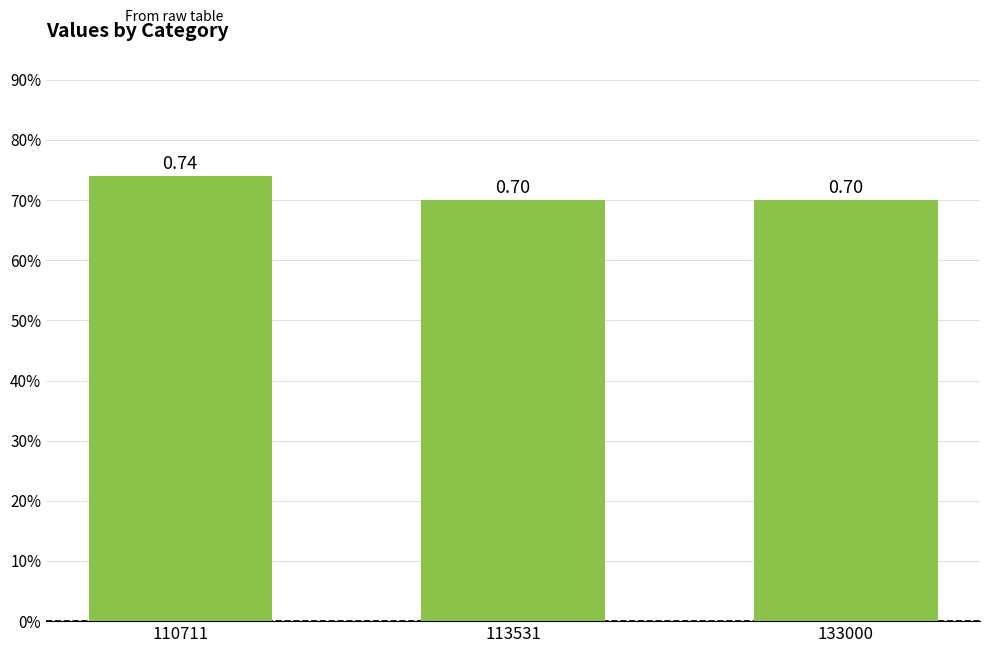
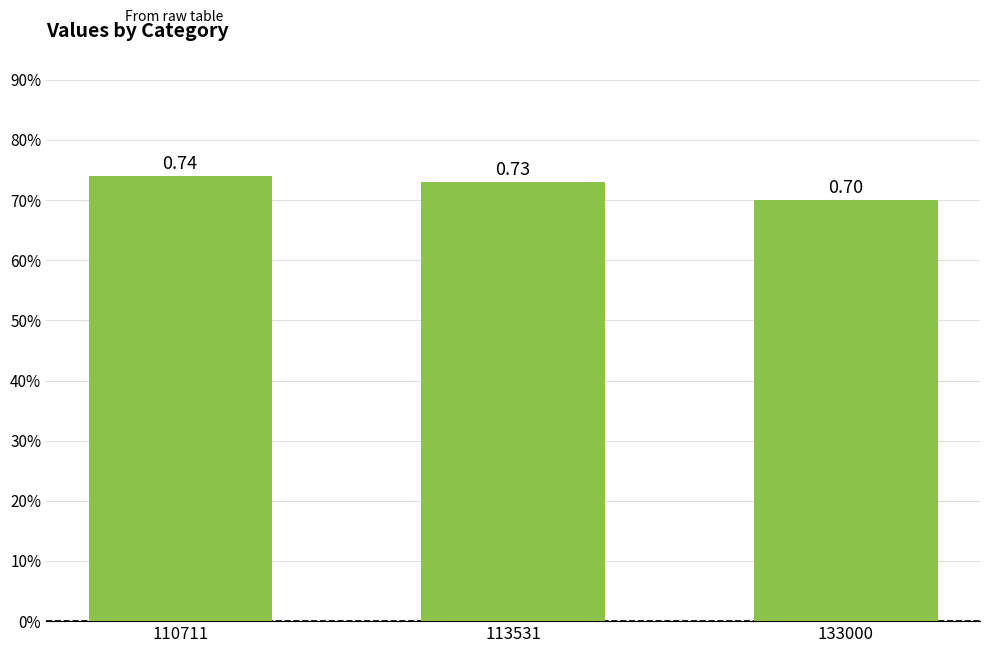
113531: 0.70 -> 0.73
